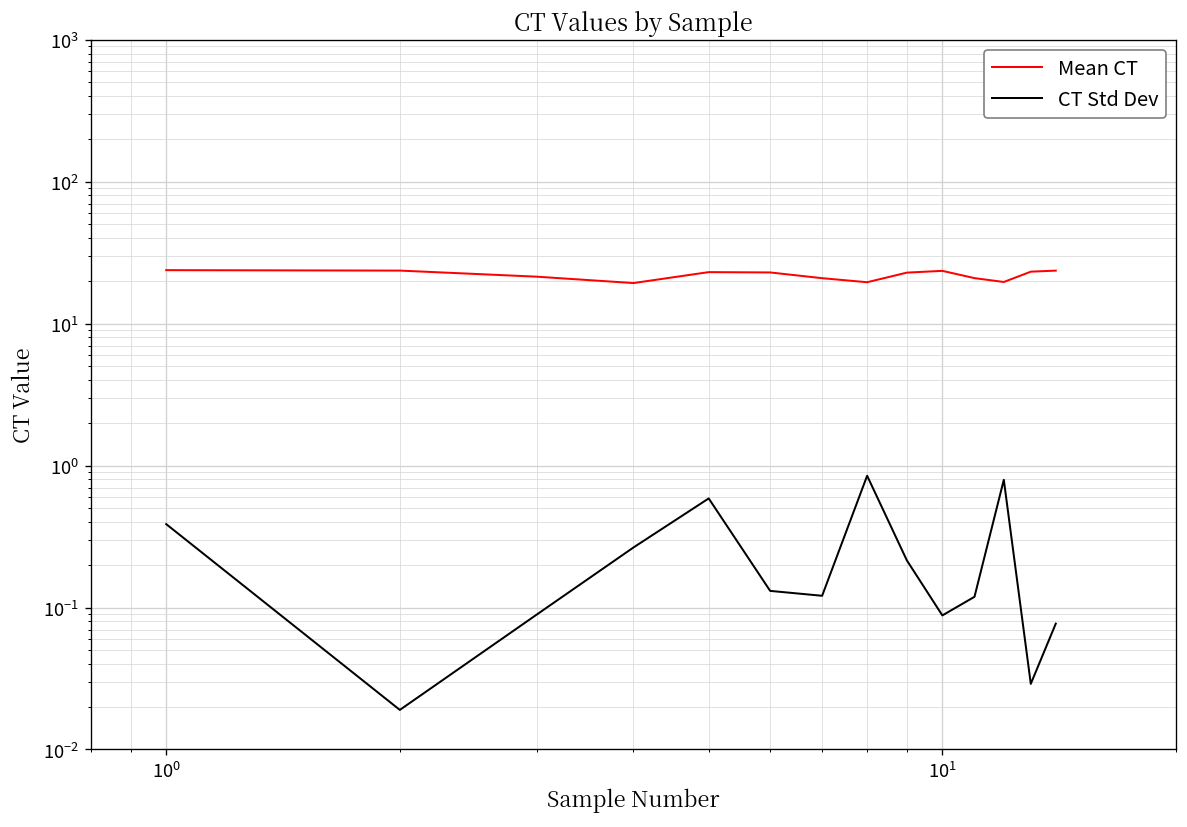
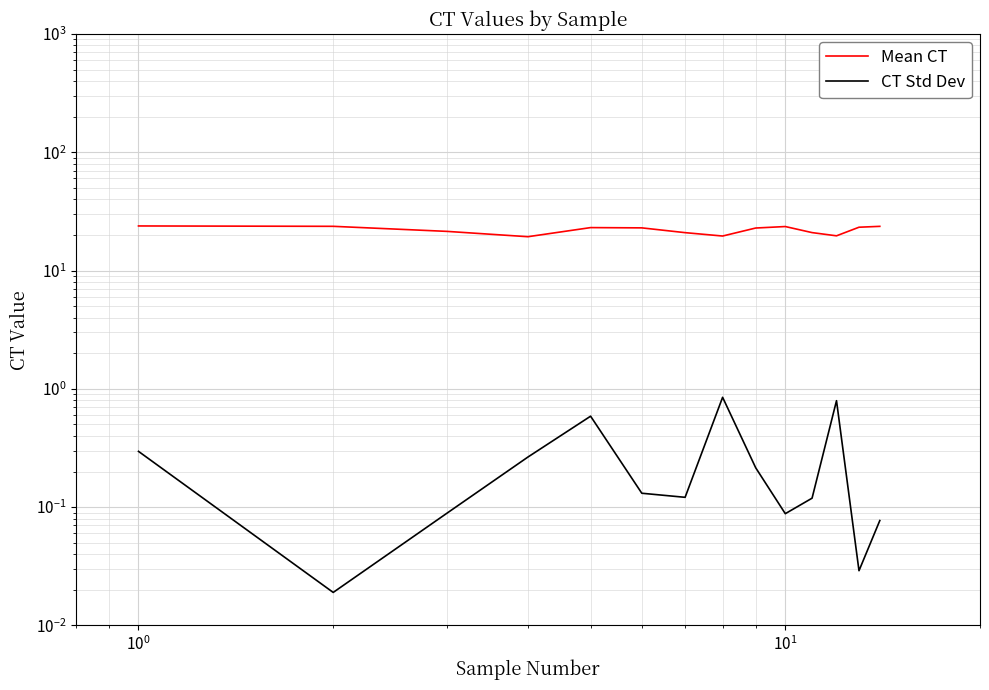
CT Std Dev, 10^0: 0.39 -> 0.30
